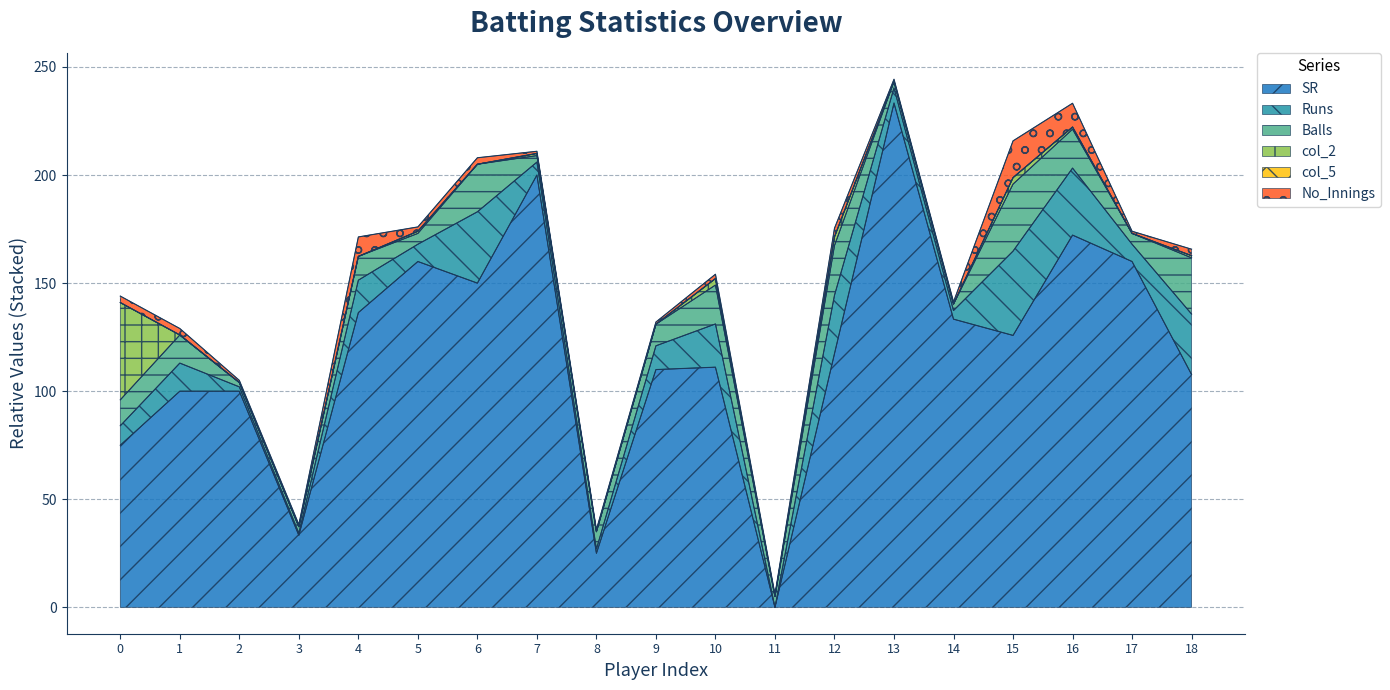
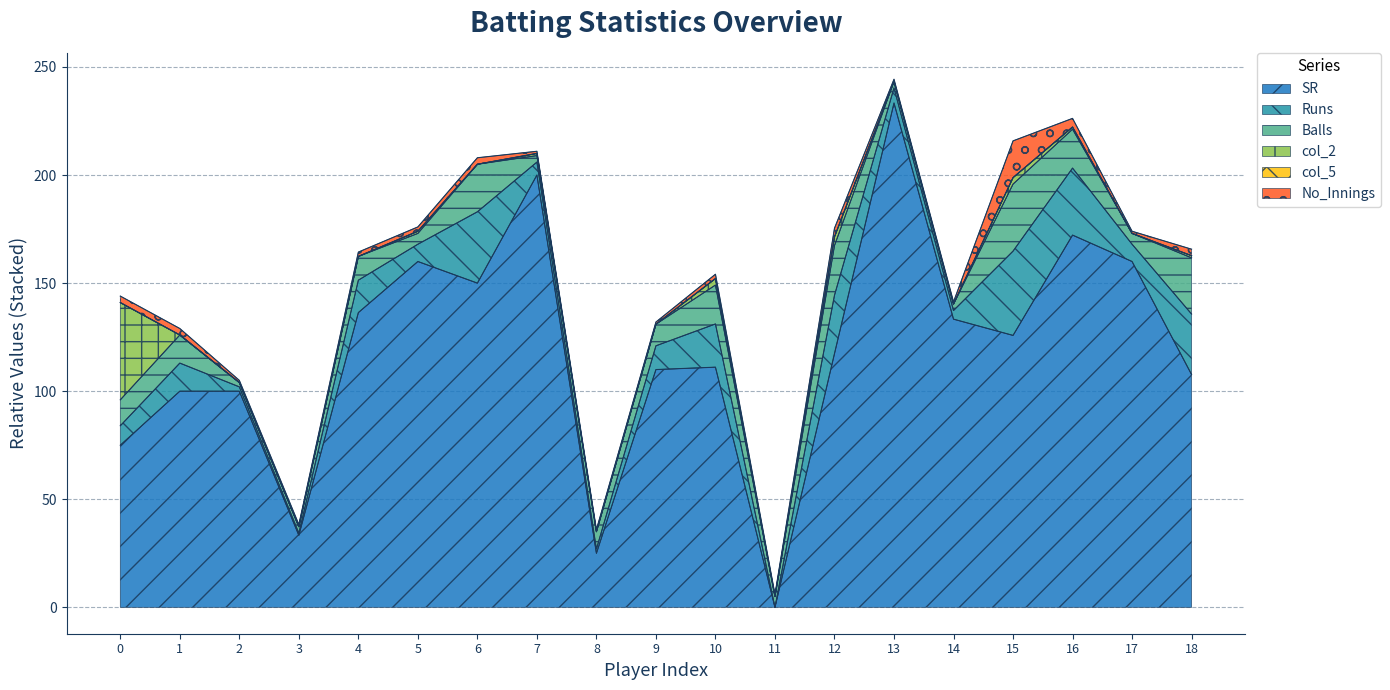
No_Innings, 4: 9 -> 2
No_Innings, 16: 11 -> 4
